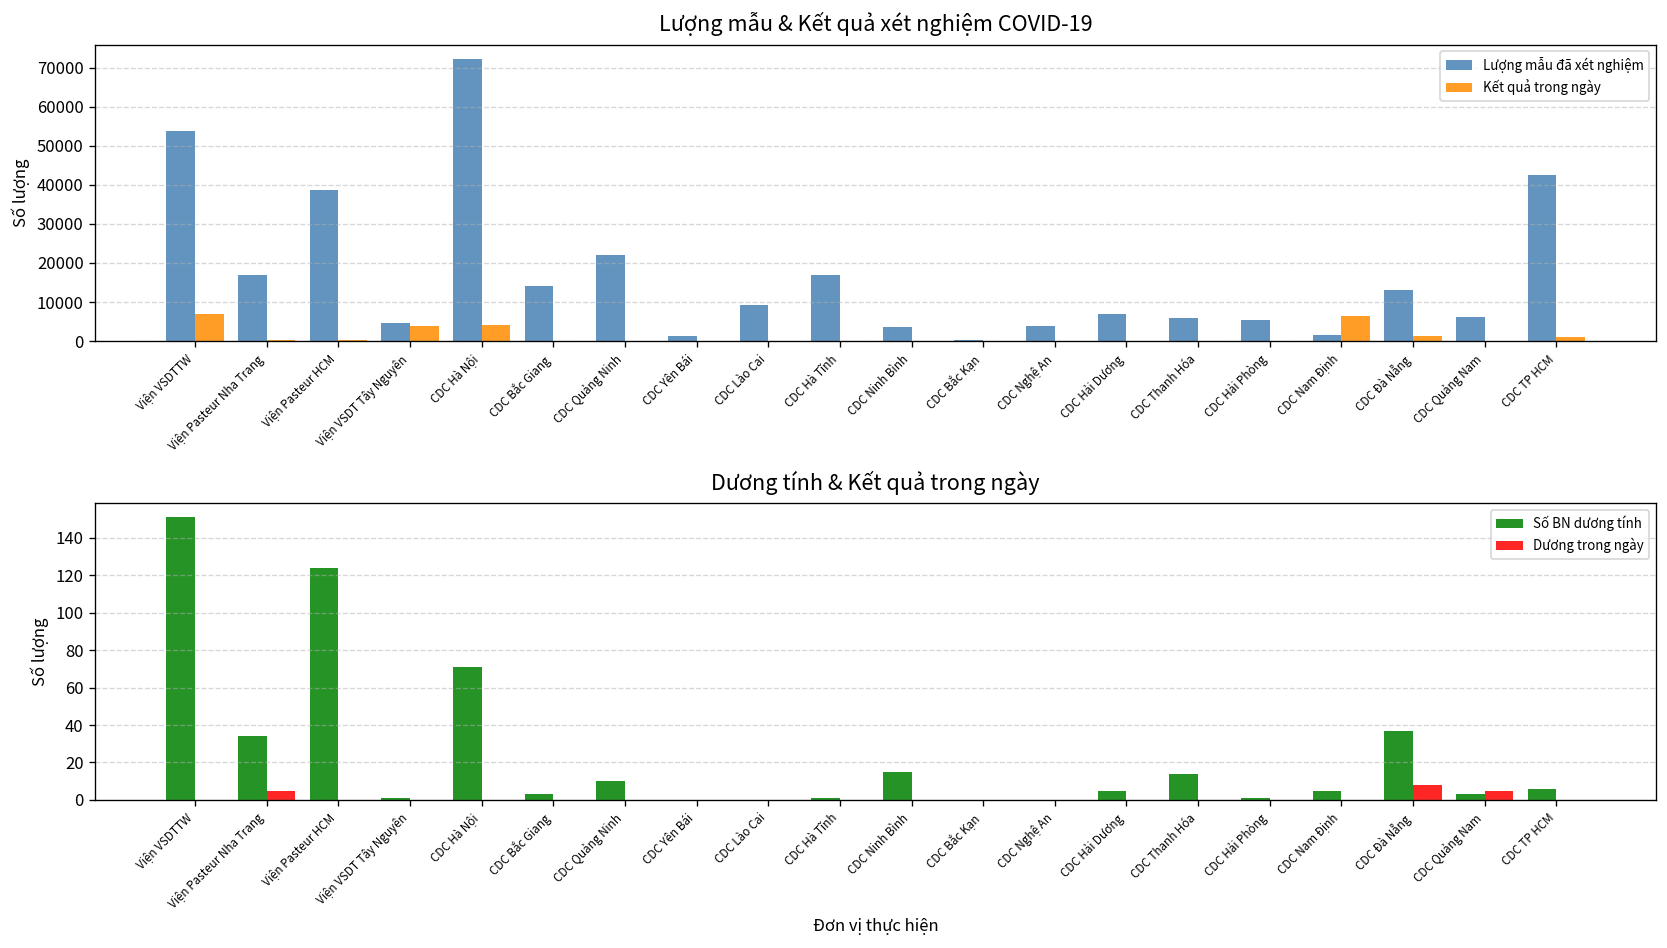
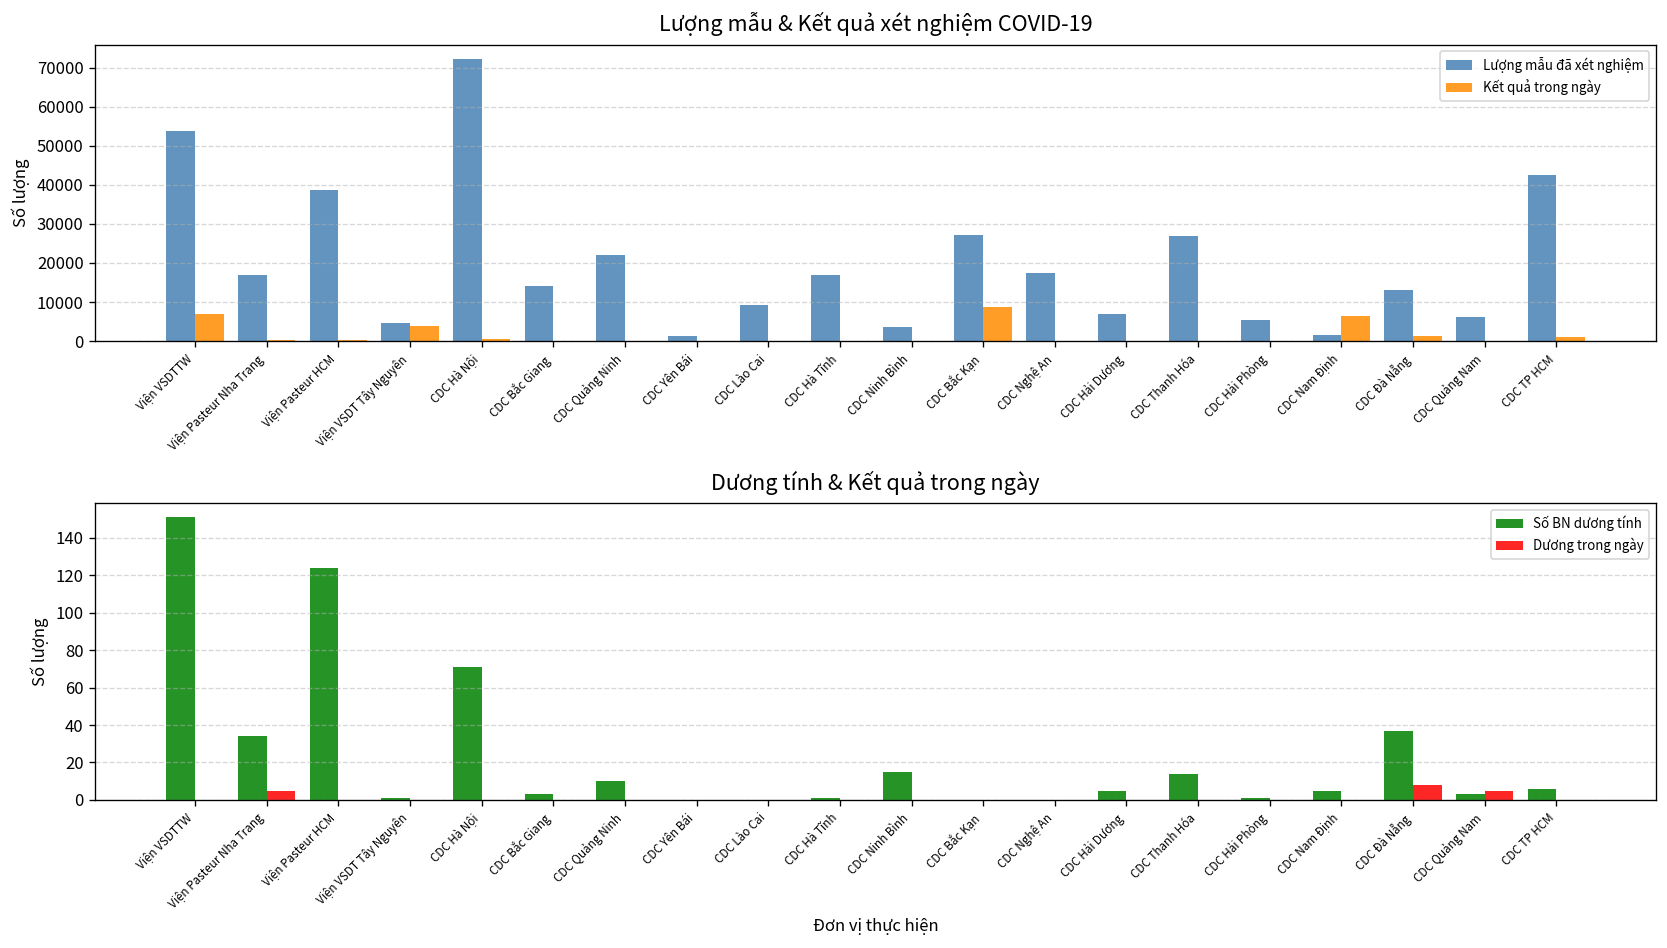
Lượng mẫu & Kết quả xét nghiệm COVID-19, Kết quả trong ngày, CDC Hà Nội: 4000 -> 0
Lượng mẫu & Kết quả xét nghiệm COVID-19, Lượng mẫu đã xét nghiệm, CDC Bắc Kạn: 0 -> 27000
Lượng mẫu & Kết quả xét nghiệm COVID-19, Kết quả trong ngày, CDC Bắc Kạn: 0 -> 9000
Lượng mẫu & Kết quả xét nghiệm COVID-19, Lượng mẫu đã xét nghiệm, CDC Nghệ An: 4000 -> 17000
Lượng mẫu & Kết quả xét nghiệm COVID-19, Lượng mẫu đã xét nghiệm, CDC Thanh Hóa: 6000 -> 27000
